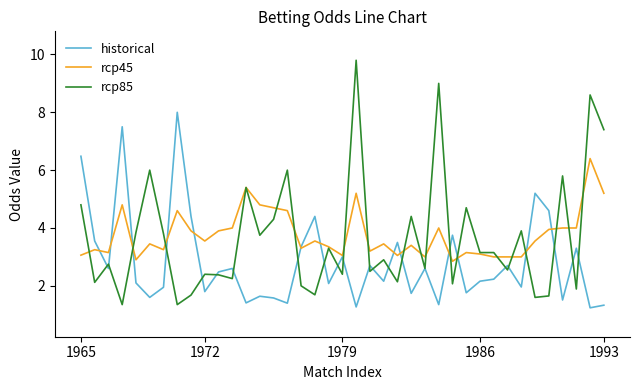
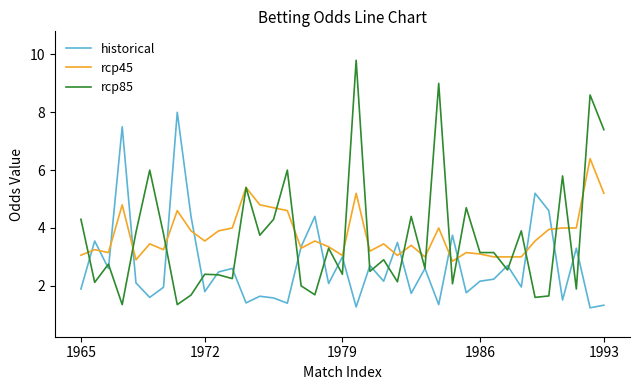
historical, 1965: 6.5 -> 1.9
rcp85, 1965: 4.8 -> 4.3
